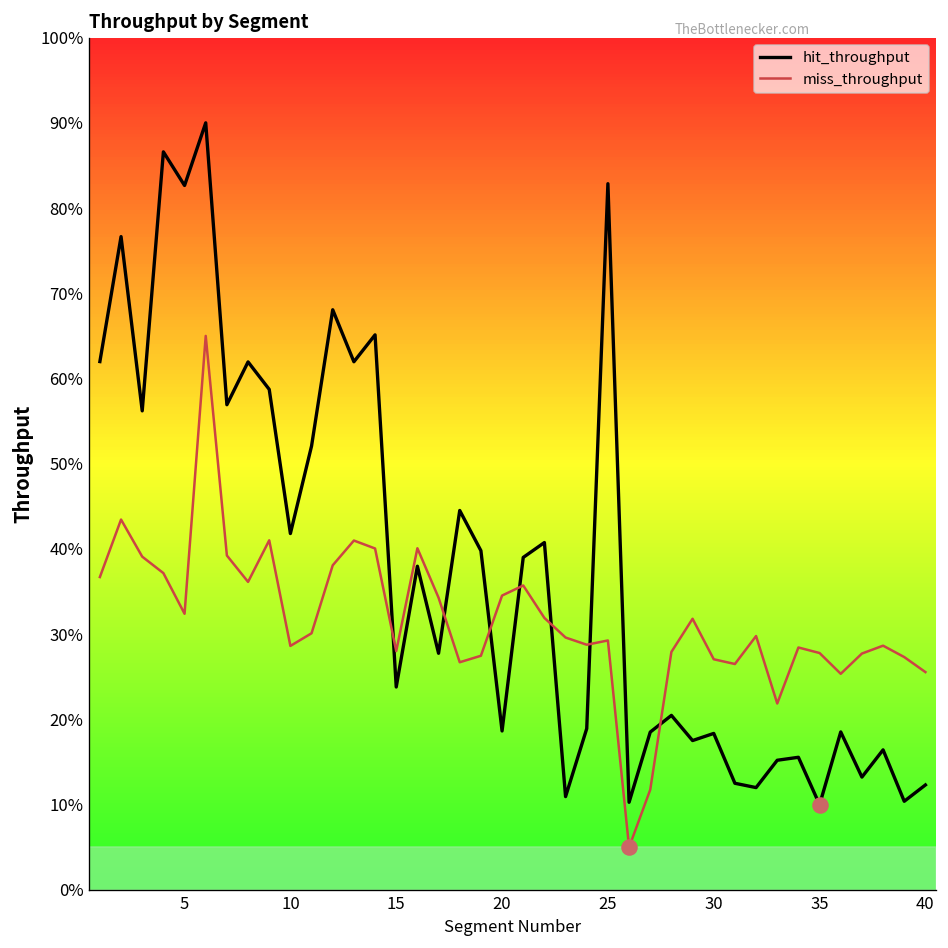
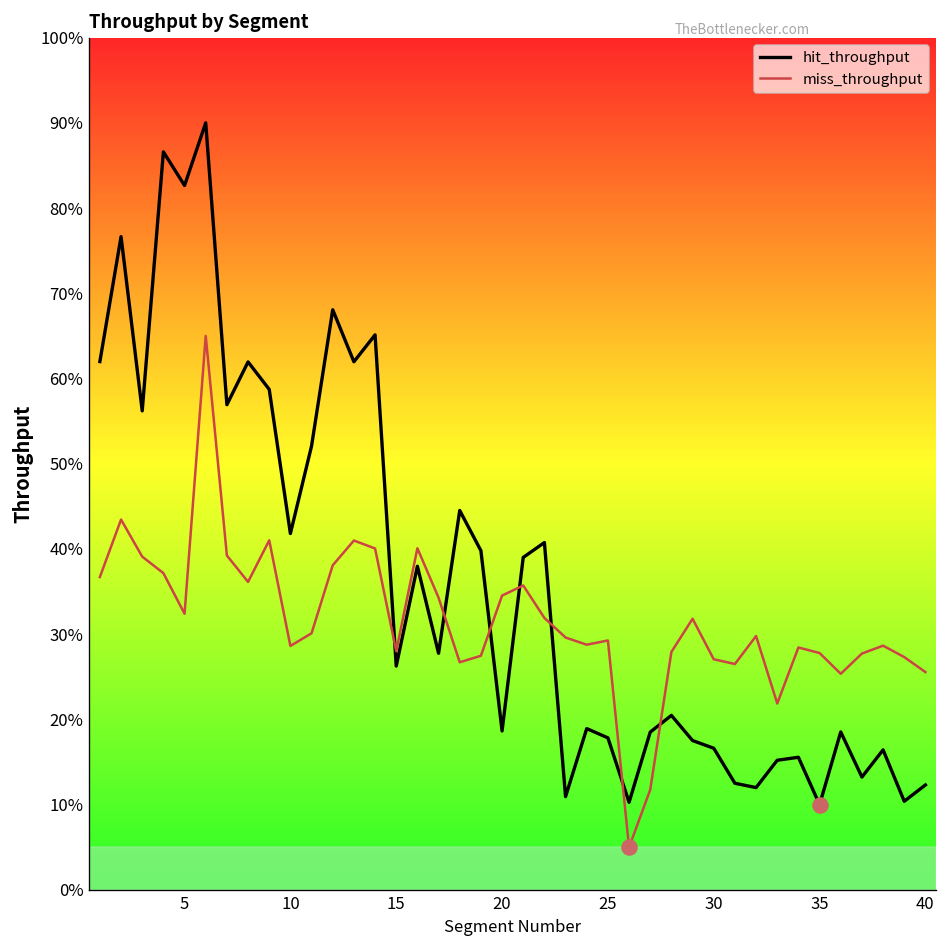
hit_throughput, 15: 24% -> 26%
hit_throughput, 25: 83% -> 18%
hit_throughput, 30: 18% -> 17%
